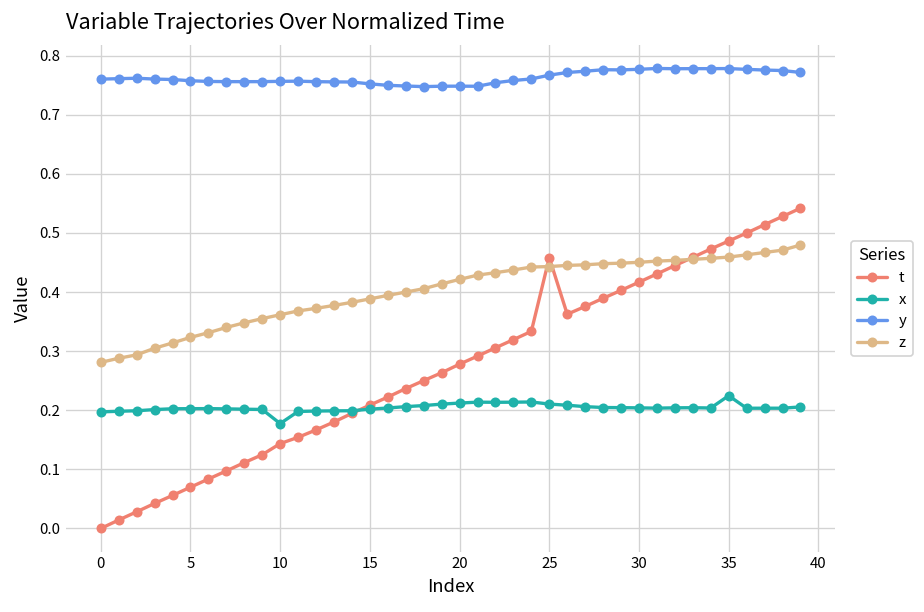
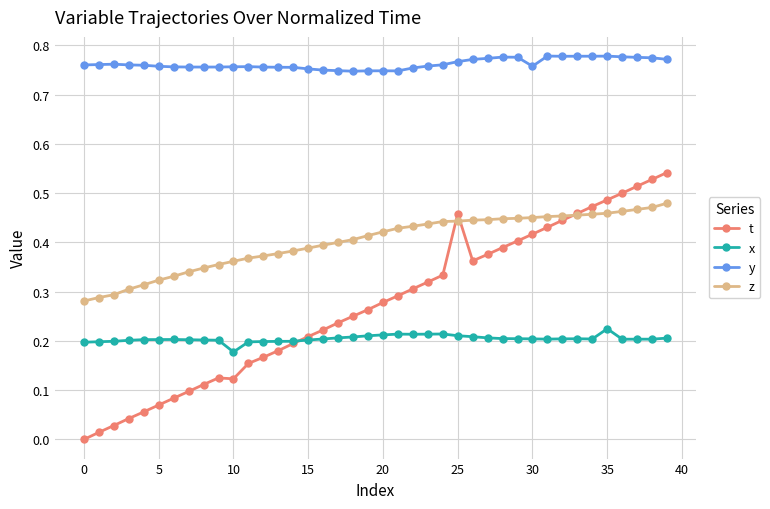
t, 10: 0.14 -> 0.12
y, 30: 0.78 -> 0.76
